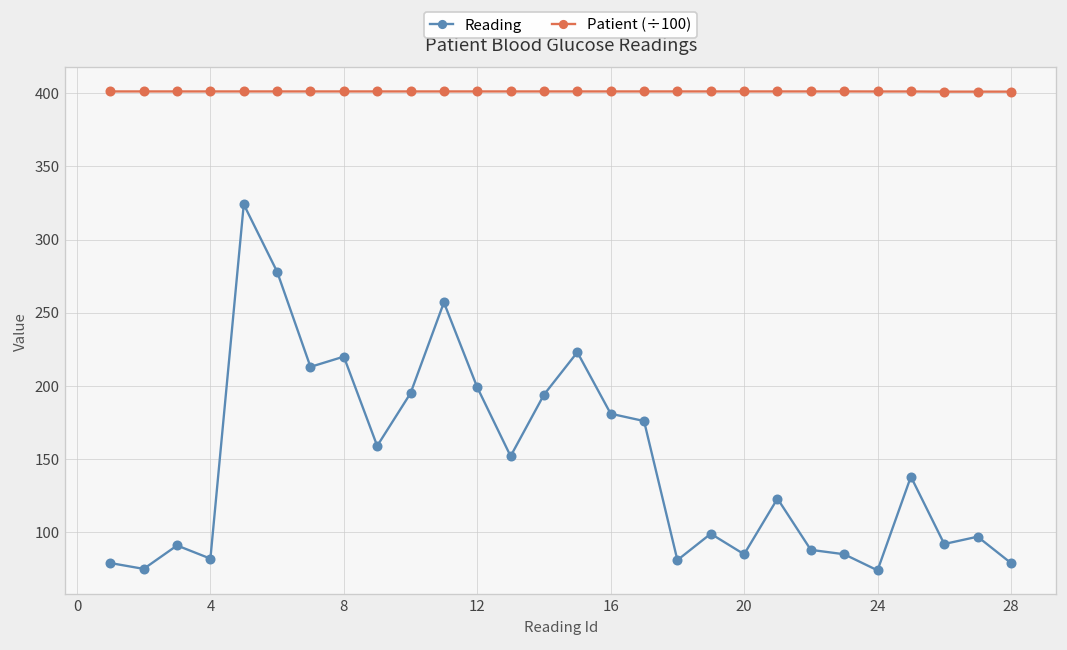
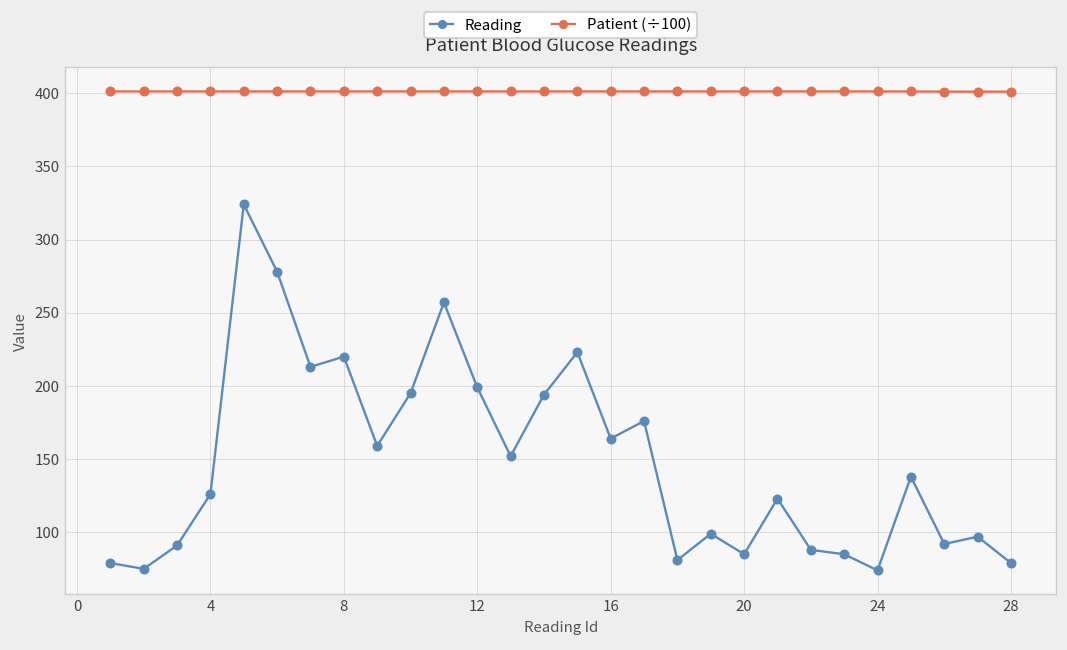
Reading, 4: 82 -> 126
Reading, 16: 181 -> 164
